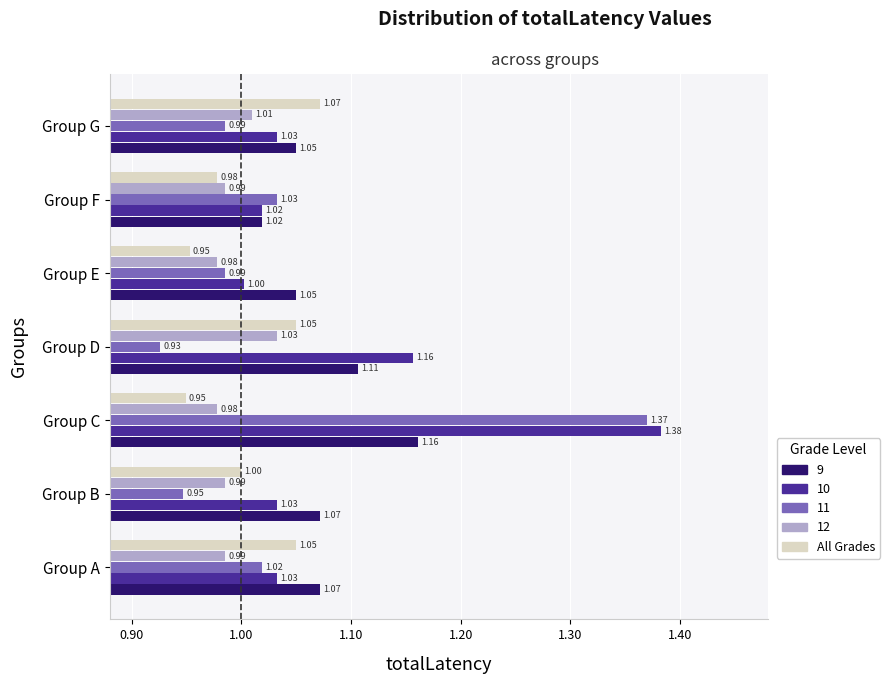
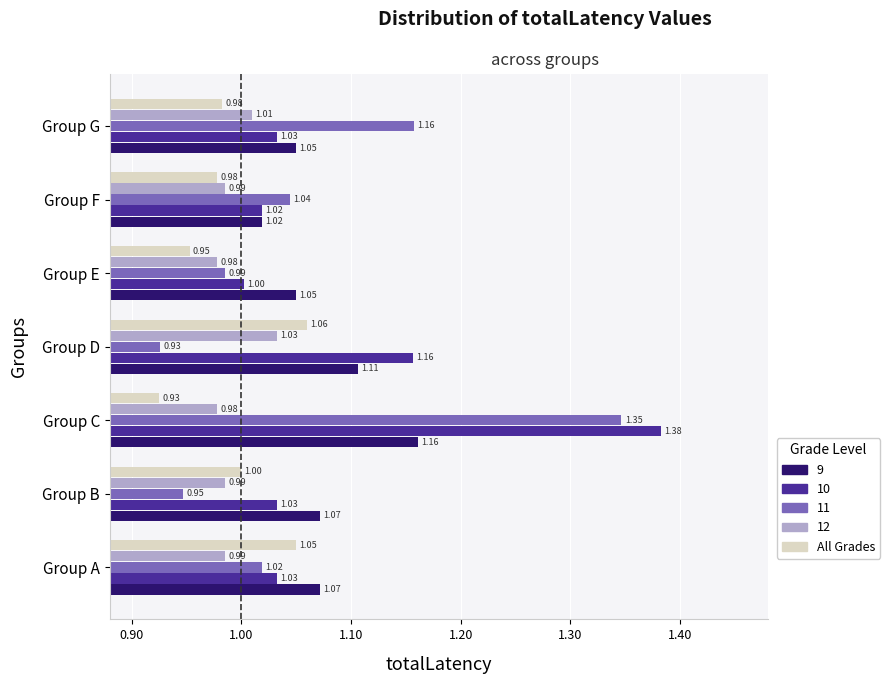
All Grades, Group G: 1.07 -> 0.98
11, Group G: 0.99 -> 1.16
11, Group F: 1.03 -> 1.04
All Grades, Group D: 1.05 -> 1.06
All Grades, Group C: 0.95 -> 0.93
11, Group C: 1.37 -> 1.35
